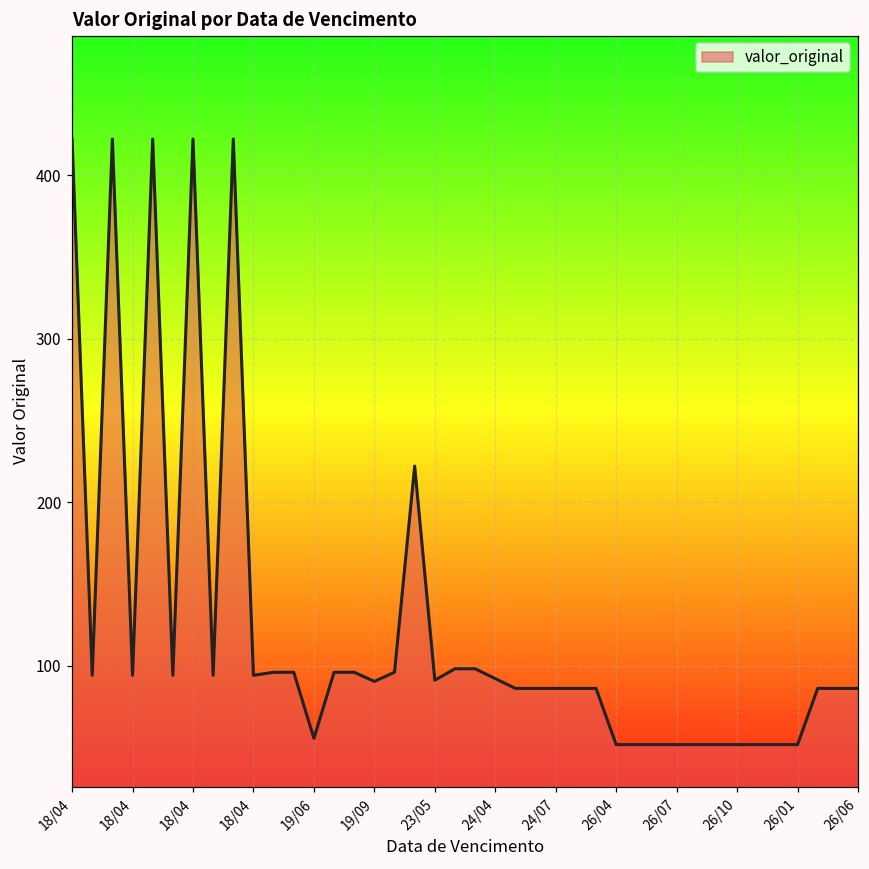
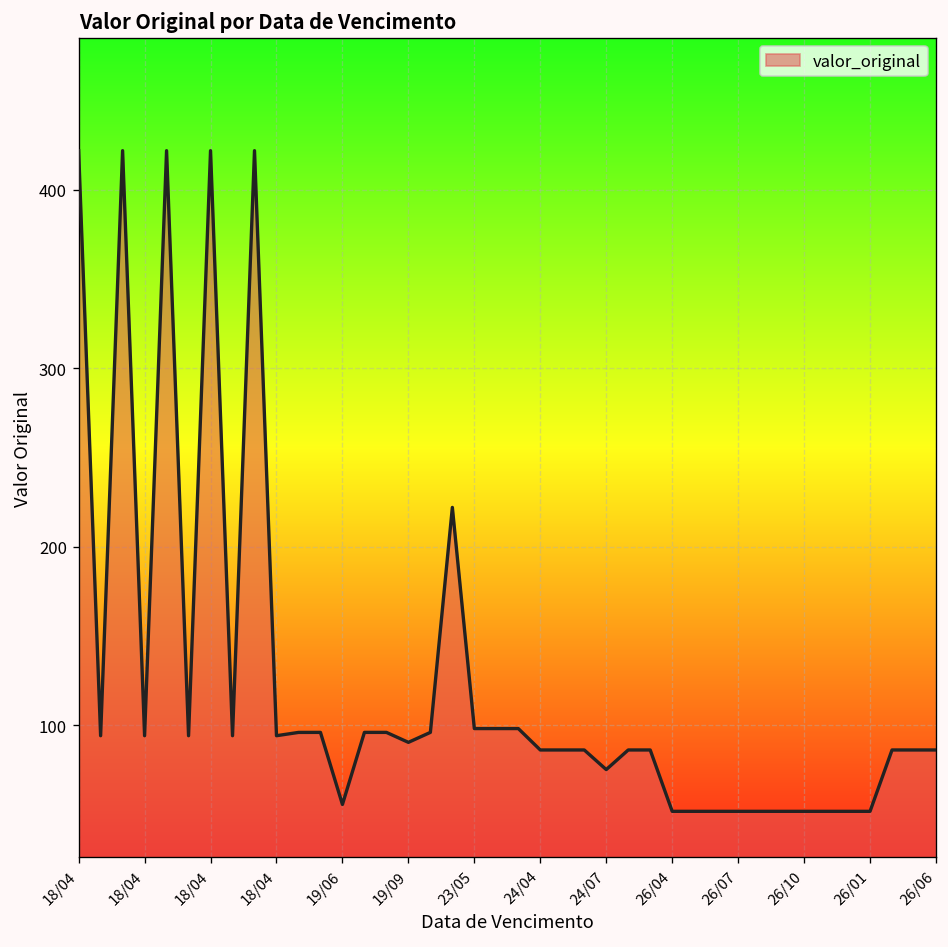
23/05: 91 -> 98
24/04: 92 -> 86
24/07: 86 -> 75
